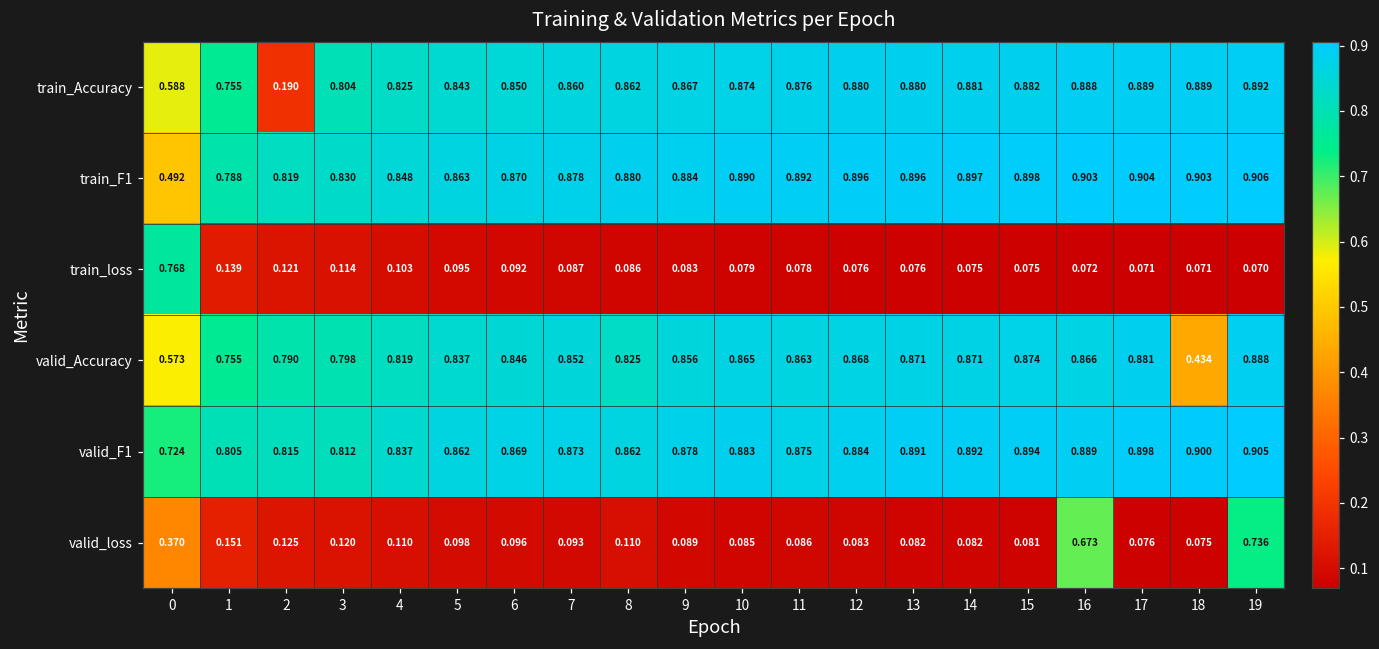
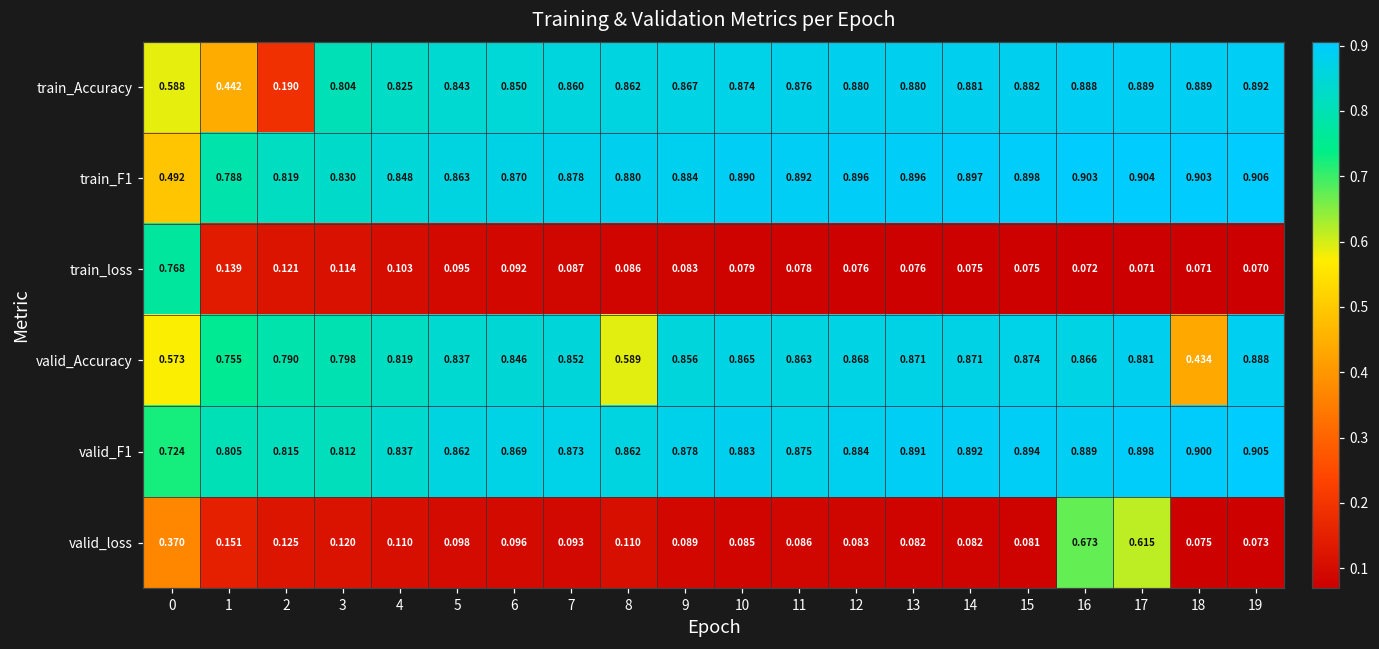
train_Accuracy, 1: 0.755 -> 0.442
valid_Accuracy, 8: 0.825 -> 0.589
valid_loss, 17: 0.076 -> 0.615
valid_loss, 19: 0.736 -> 0.073
